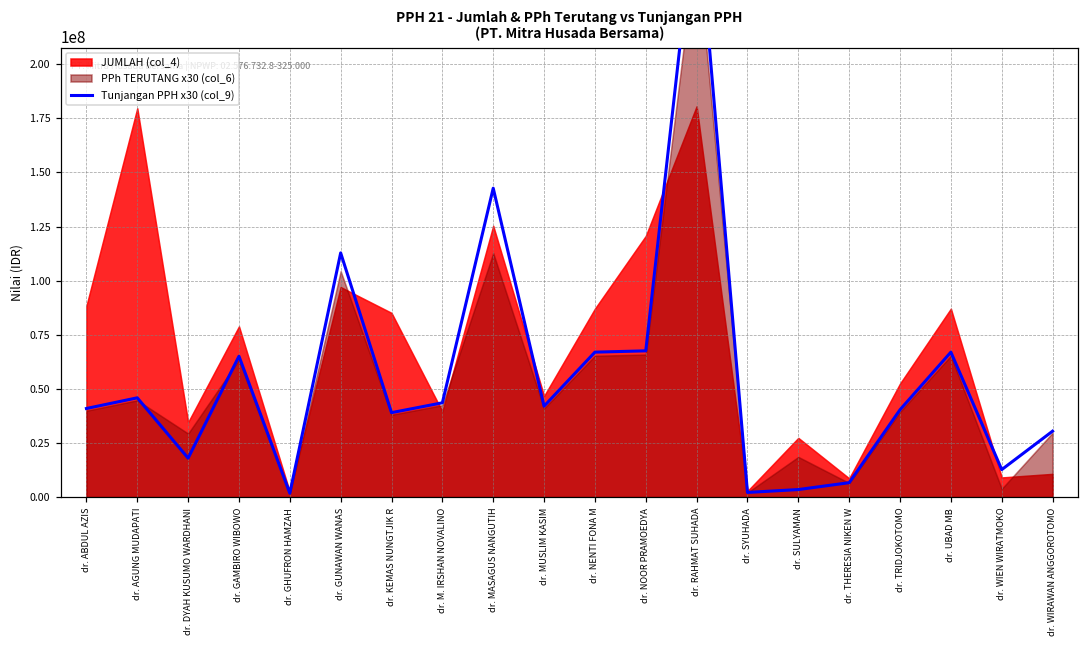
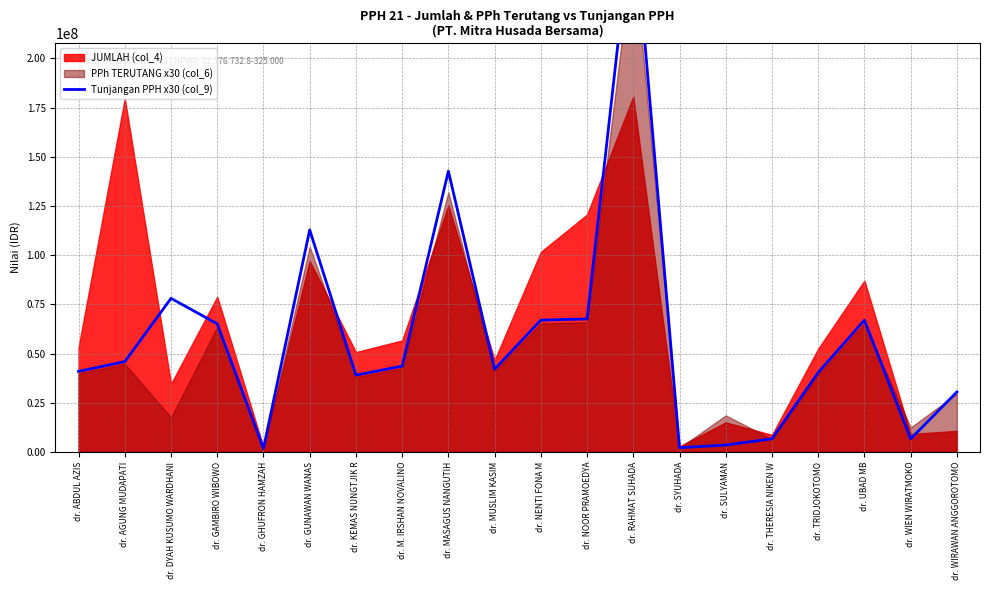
JUMLAH (col_4), dr. ABDUL AZIS: 88000000 -> 53000000
Tunjangan PPH x30 (col_9), dr. DYAH KUSUMO WARDHANI: 18000000 -> 78000000
PPh TERUTANG x30 (col_6), dr. DYAH KUSUMO WARDHANI: 29000000 -> 18000000
JUMLAH (col_4), dr. KEMAS NUNGTJIK R: 85000000 -> 51000000
JUMLAH (col_4), dr. M. IRSHAN NOVALINO: 40000000 -> 57000000
PPh TERUTANG x30 (col_6), dr. MASAGUS NANGUTIH: 113000000 -> 132000000
JUMLAH (col_4), dr. NENTI FONA M: 87000000 -> 102000000
JUMLAH (col_4), dr. SULYAMAN: 27000000 -> 15000000
Tunjangan PPH x30 (col_9), dr. WIEN WIRATMOKO: 13000000 -> 7000000
PPh TERUTANG x30 (col_6), dr. WIEN WIRATMOKO: 4000000 -> 12000000
